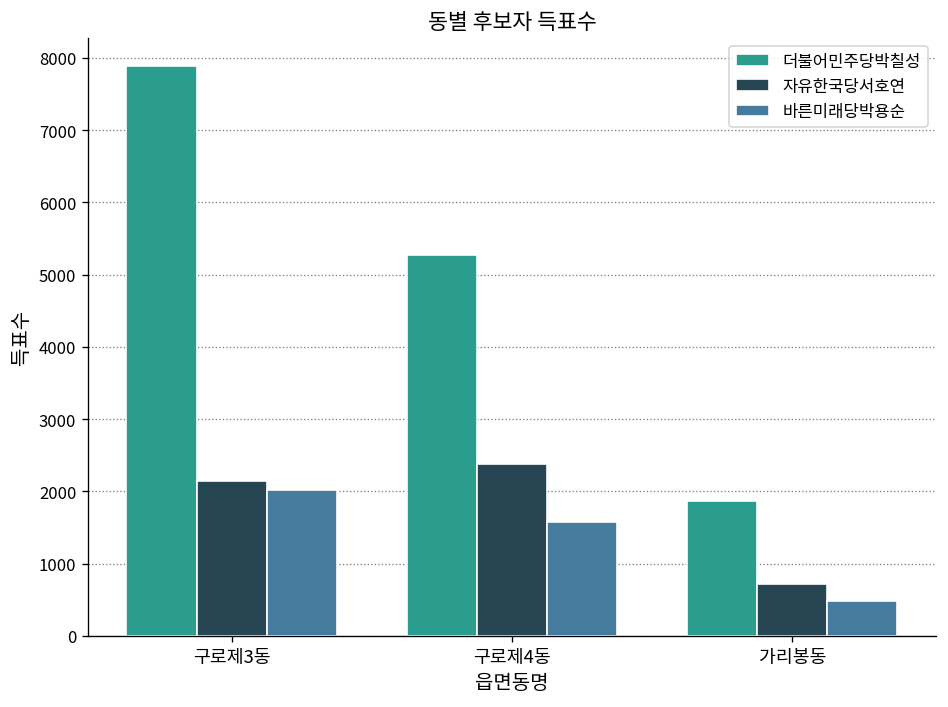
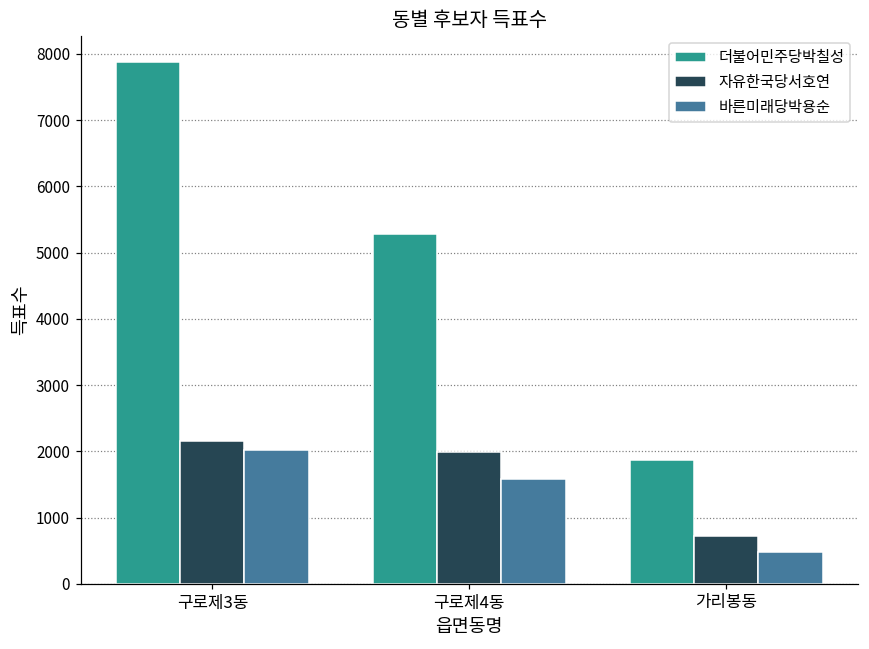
자유한국당서호연, 구로제4동: 2400 -> 2000
